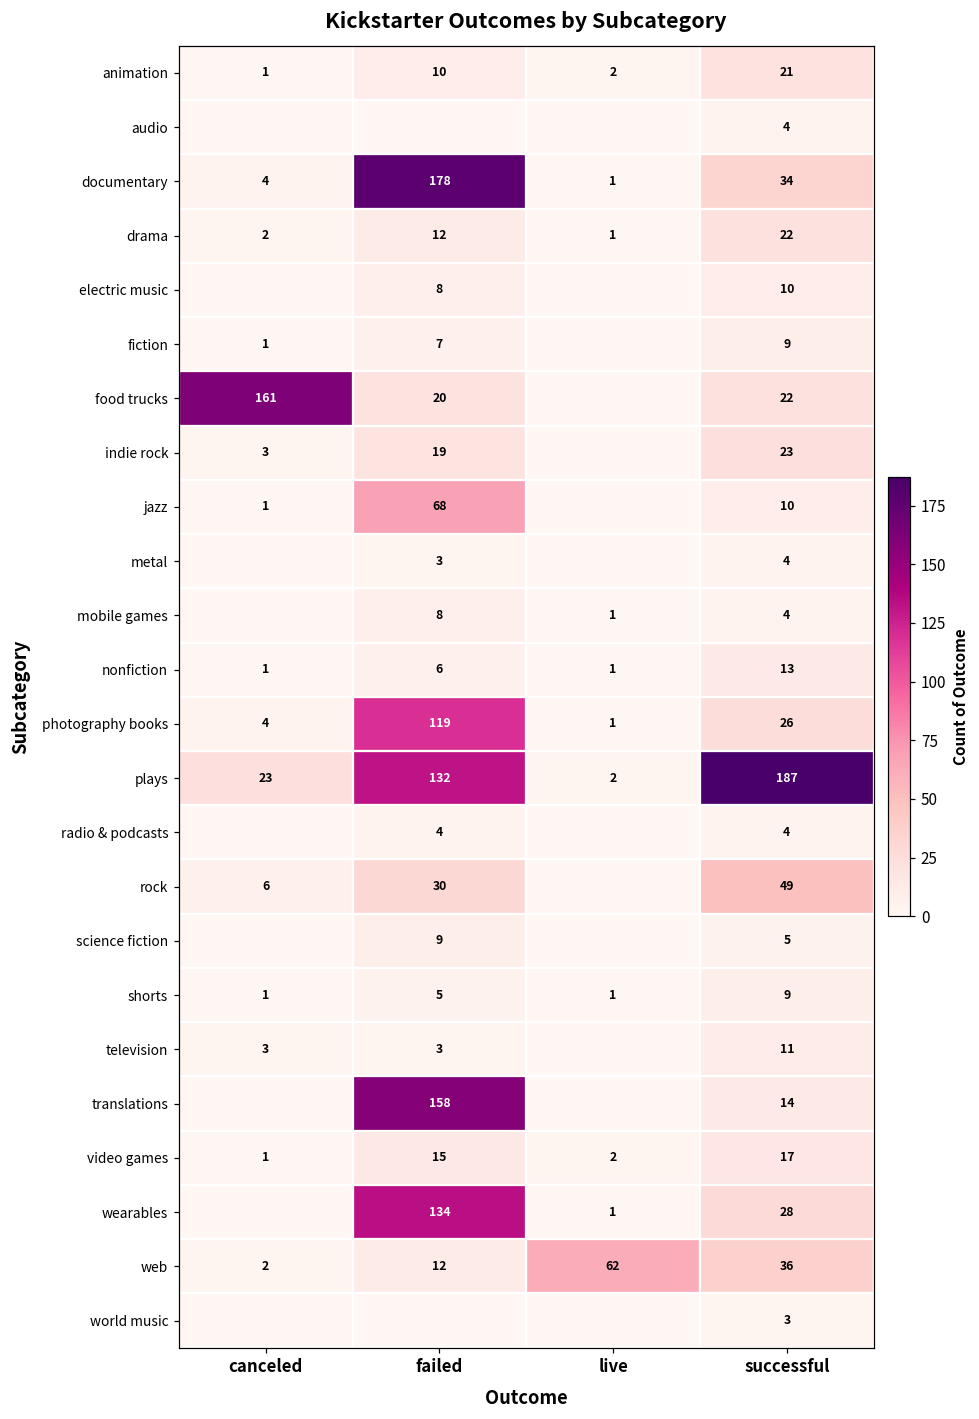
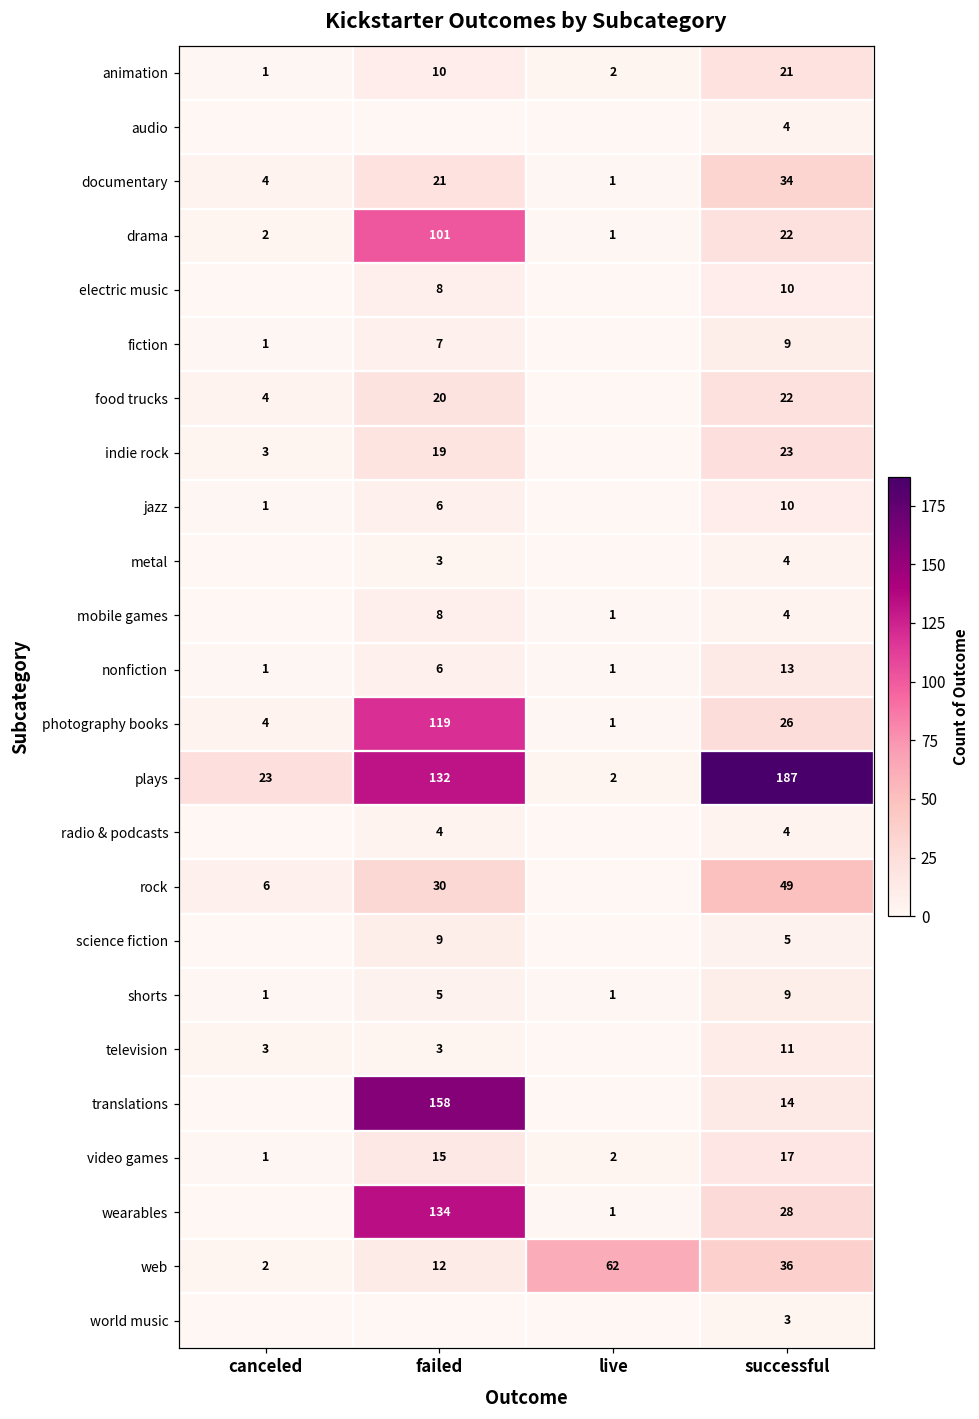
documentary, failed: 178 -> 21
drama, failed: 12 -> 101
food trucks, canceled: 161 -> 4
jazz, failed: 68 -> 6
